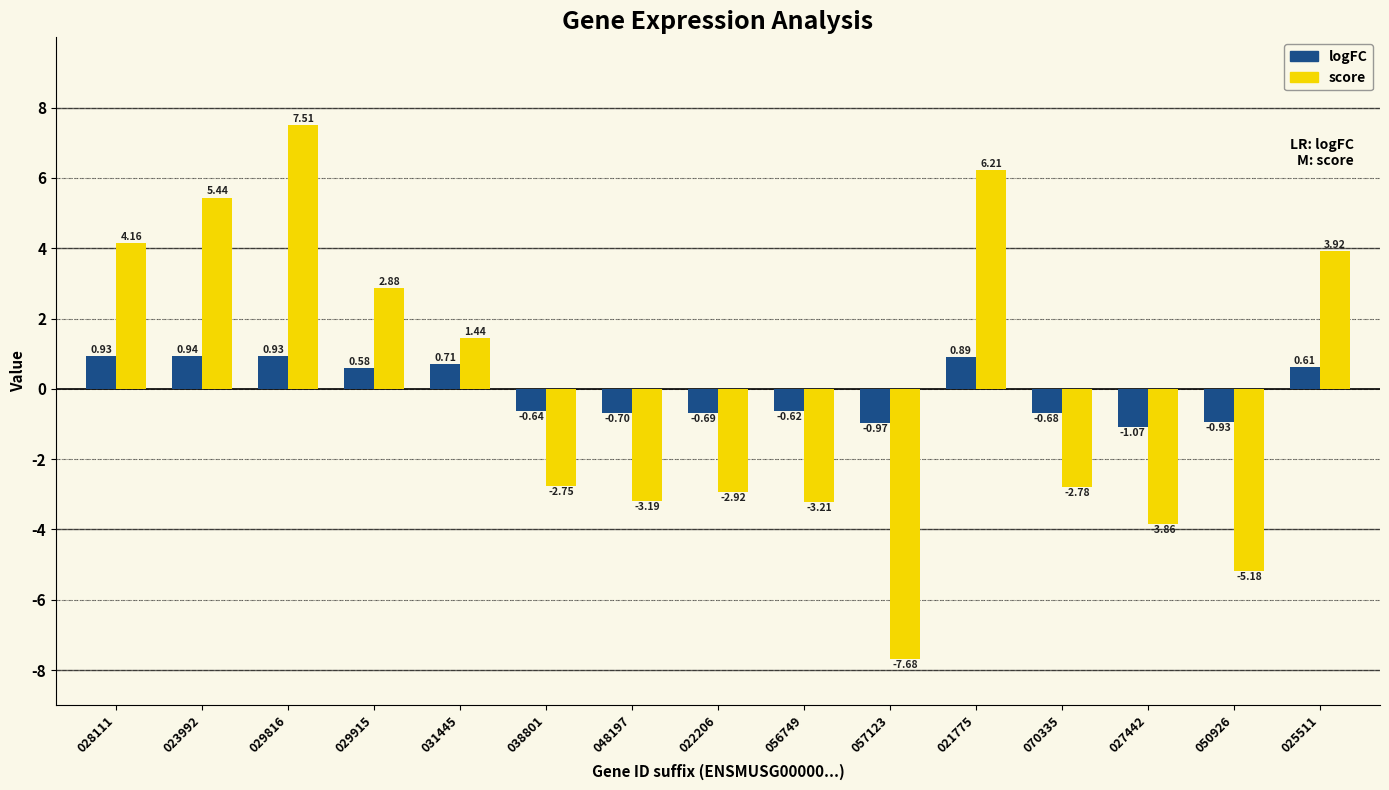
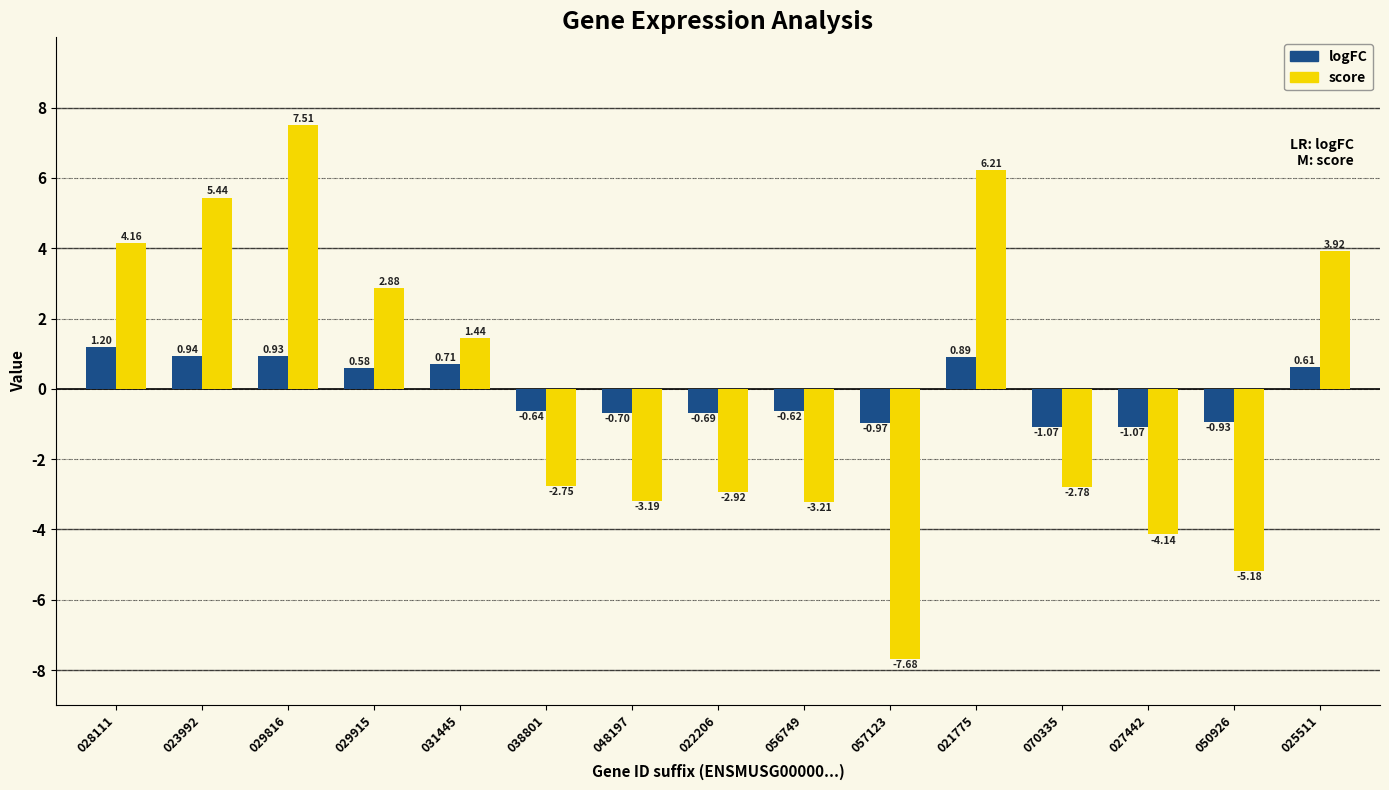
logFC, 028111: 0.93 -> 1.20
logFC, 070335: -0.68 -> -1.07
score, 027442: -3.86 -> -4.14
